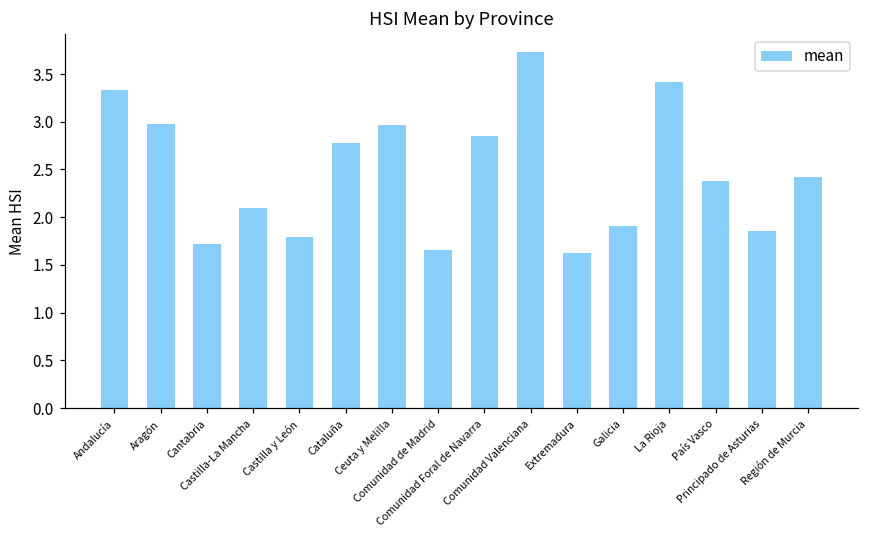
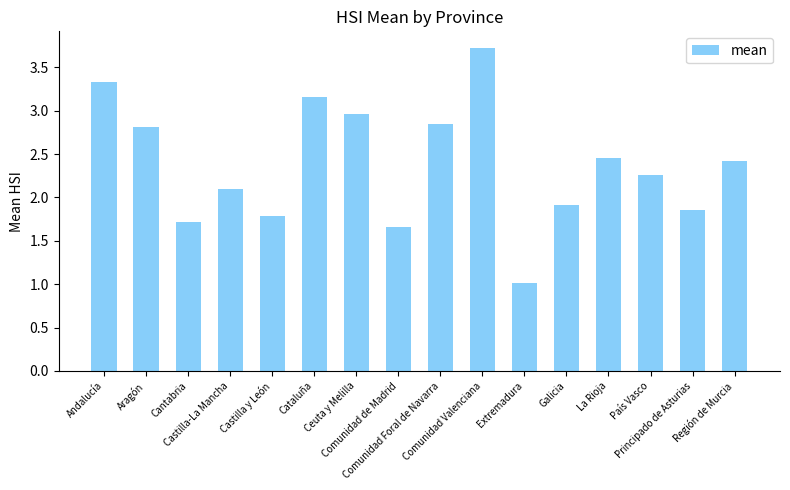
Aragón: 3.0 -> 2.8
Cataluña: 2.8 -> 3.2
Extremadura: 1.6 -> 1.0
La Rioja: 3.4 -> 2.4
País Vasco: 2.4 -> 2.3
